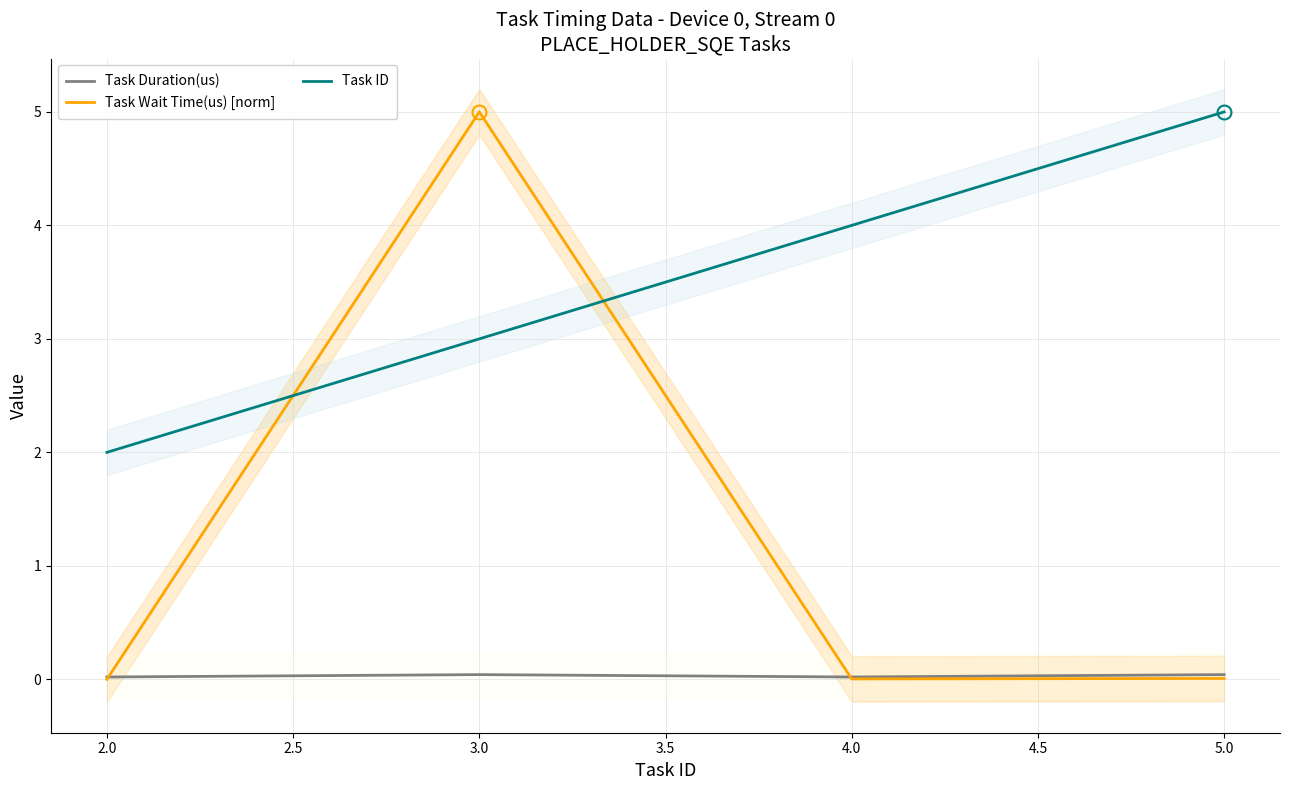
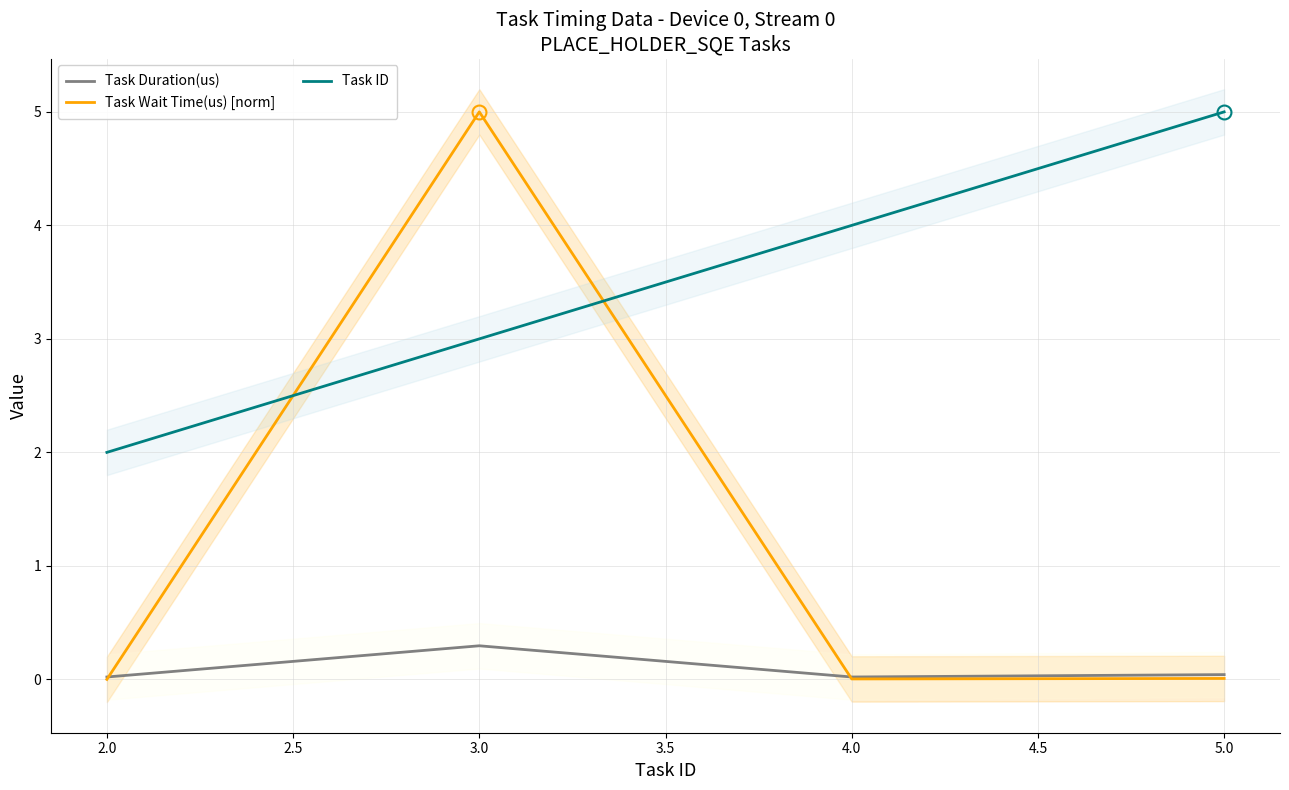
Task Duration(us), 3.0: 0.04 -> 0.30
